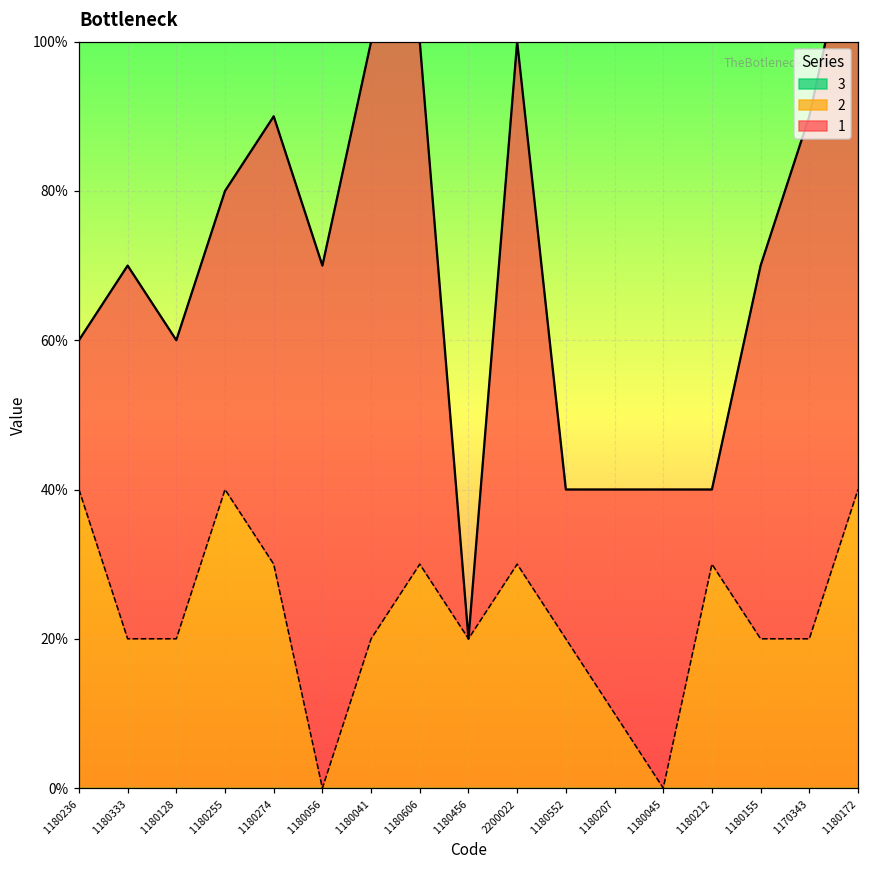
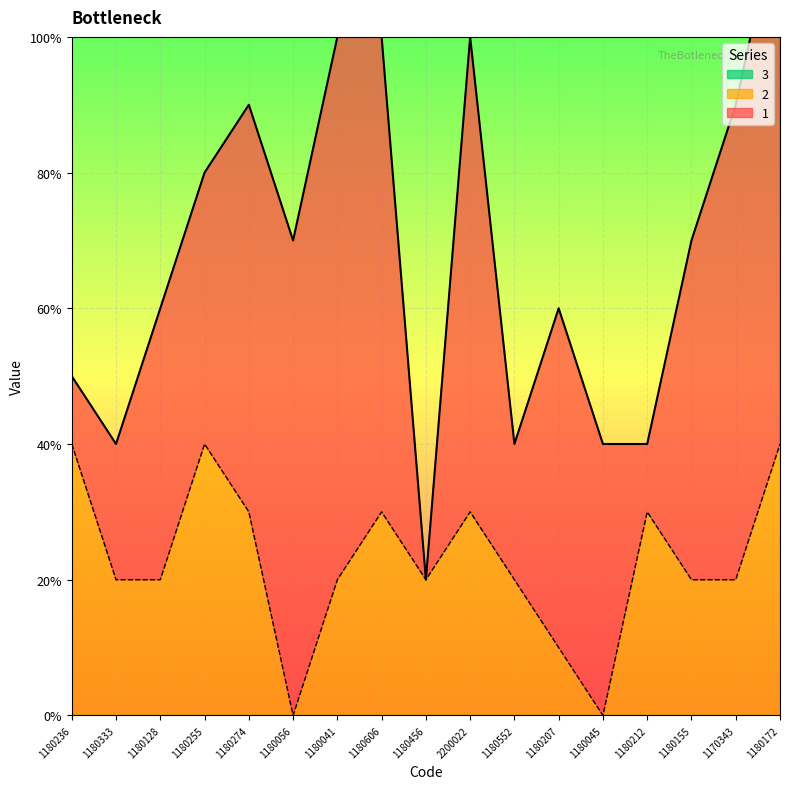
1, 1180236: 20% -> 10%
1, 1180333: 50% -> 20%
1, 1180207: 30% -> 50%
